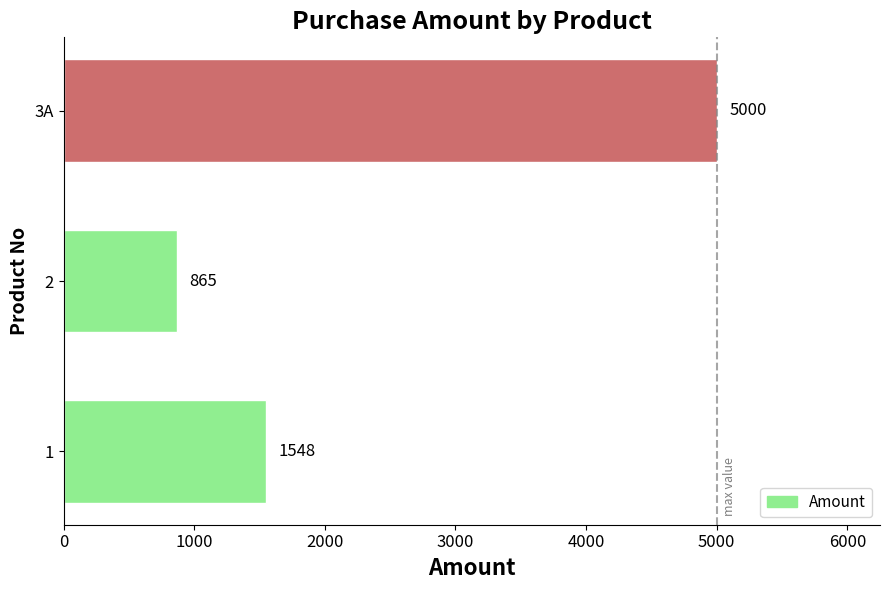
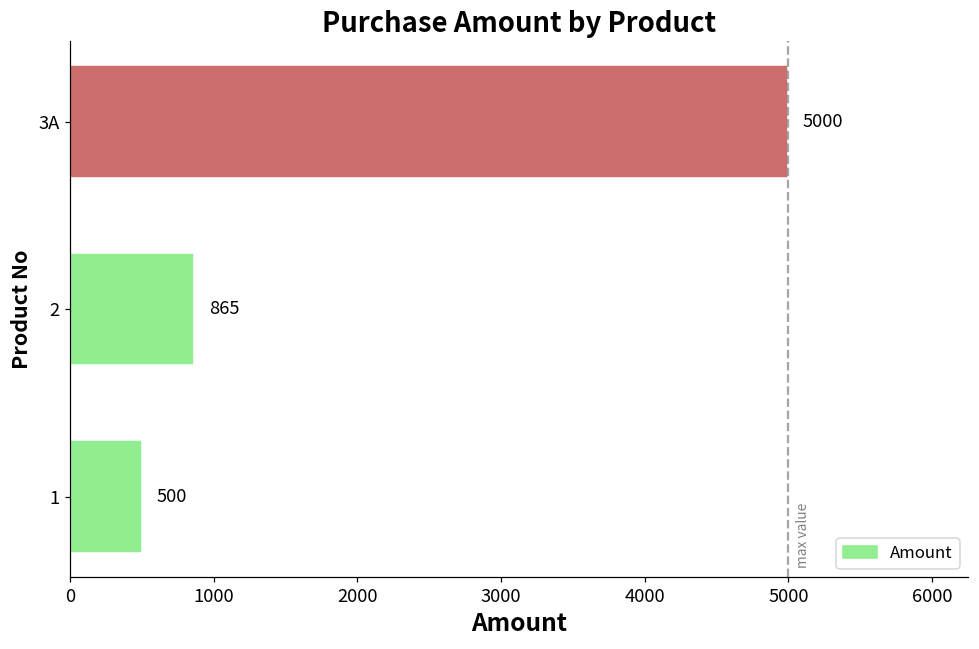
1: 1548 -> 500
